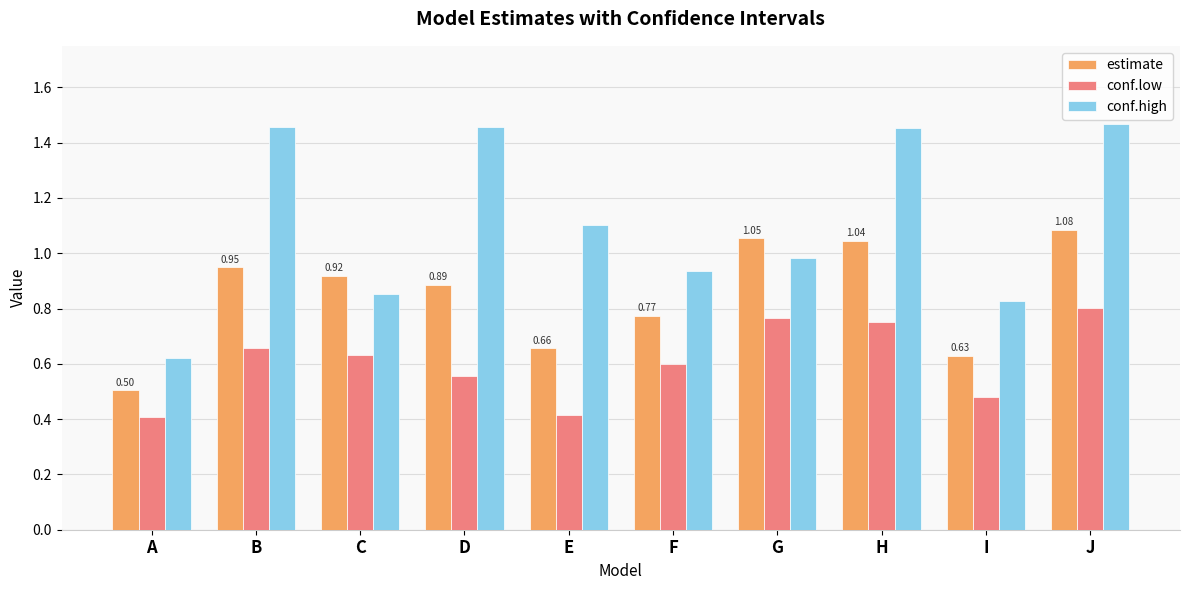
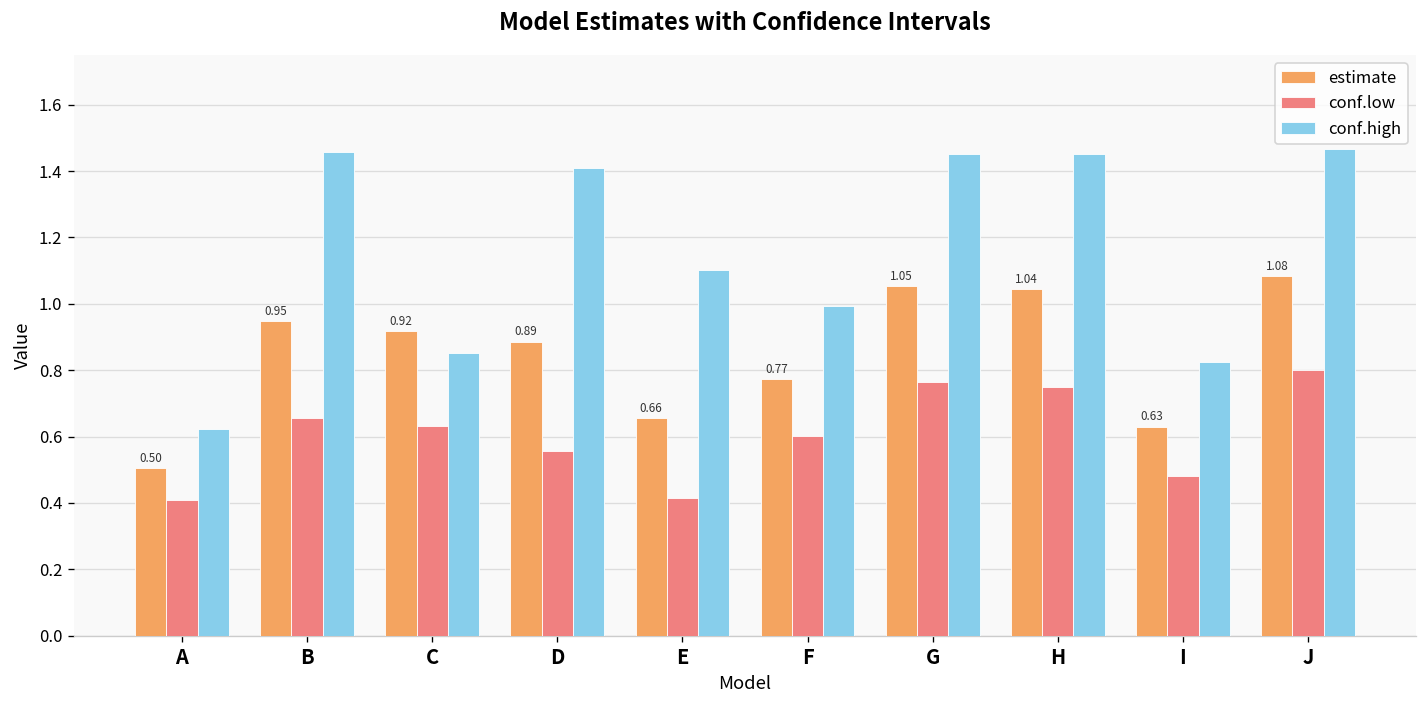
conf.high, D: 1.46 -> 1.41
conf.high, F: 0.93 -> 0.99
conf.high, G: 0.98 -> 1.45
